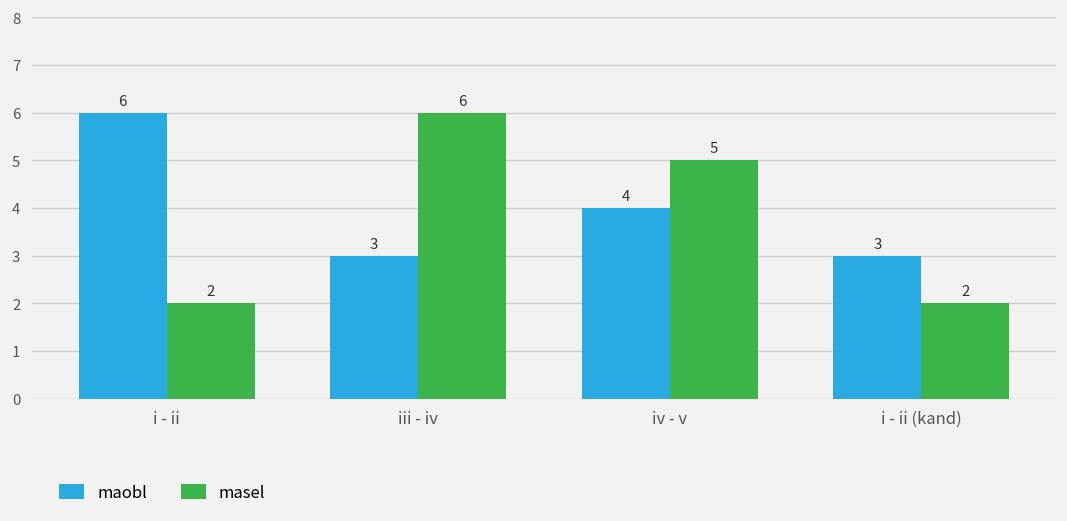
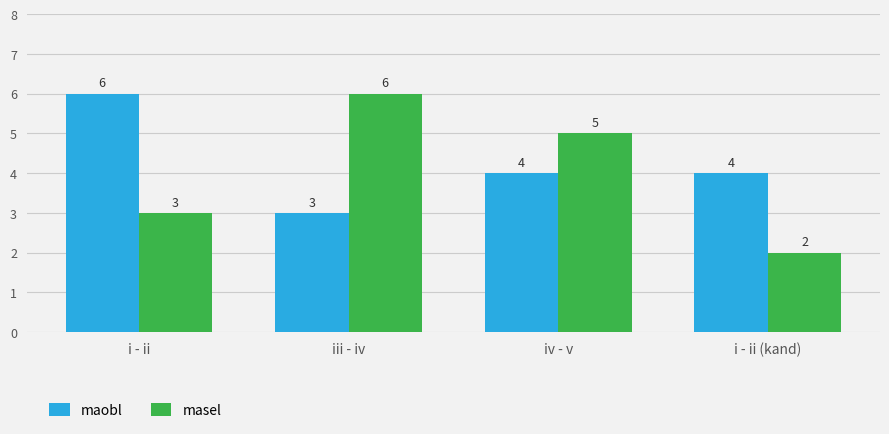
masel, i - ii: 2 -> 3
maobl, i - ii (kand): 3 -> 4
